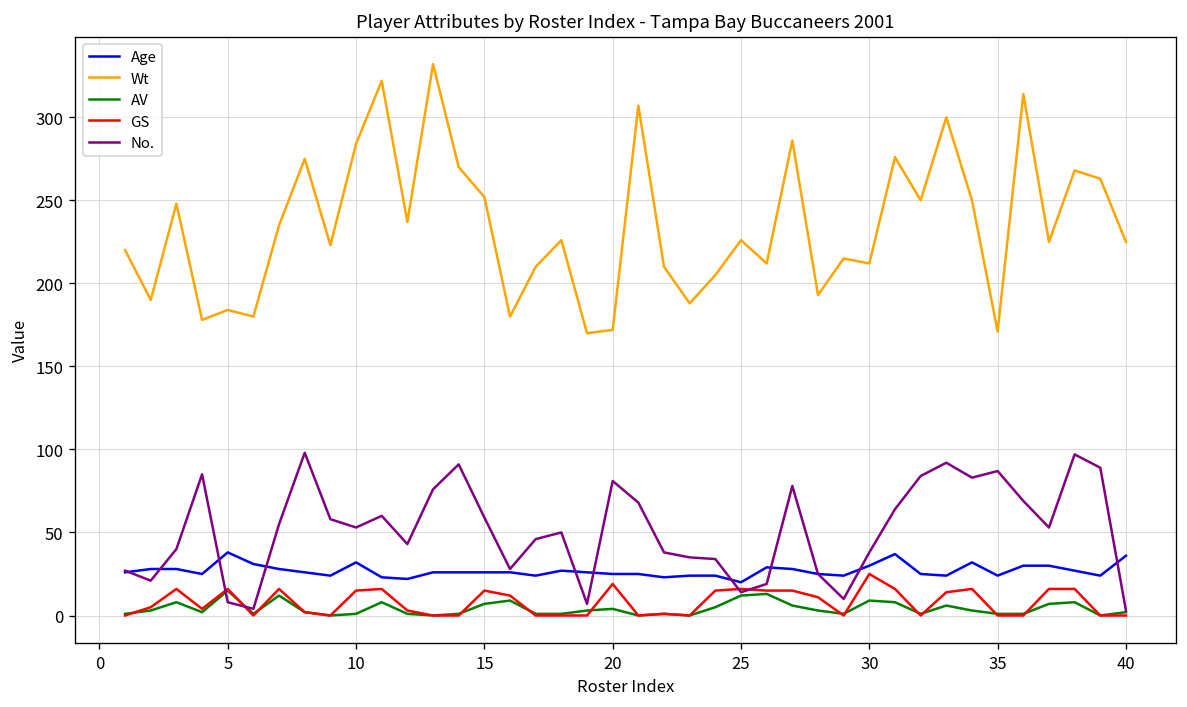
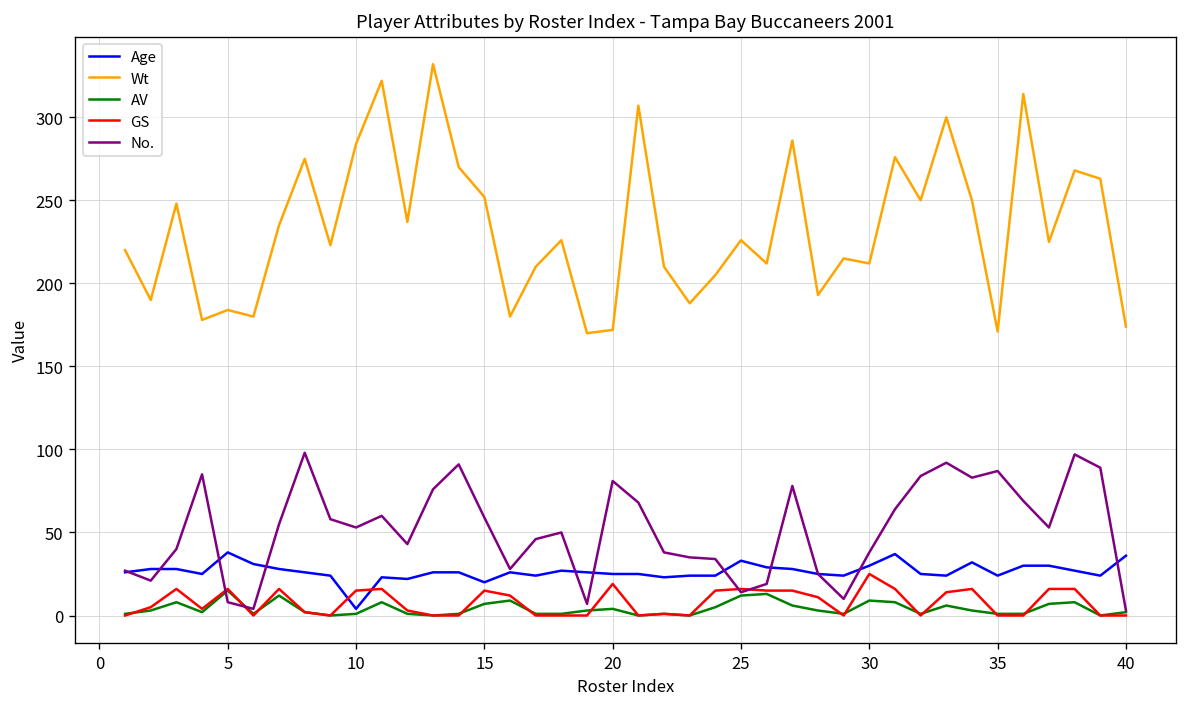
Age, 10: 32 -> 4
Age, 15: 26 -> 20
Age, 25: 20 -> 33
Wt, 40: 225 -> 174
